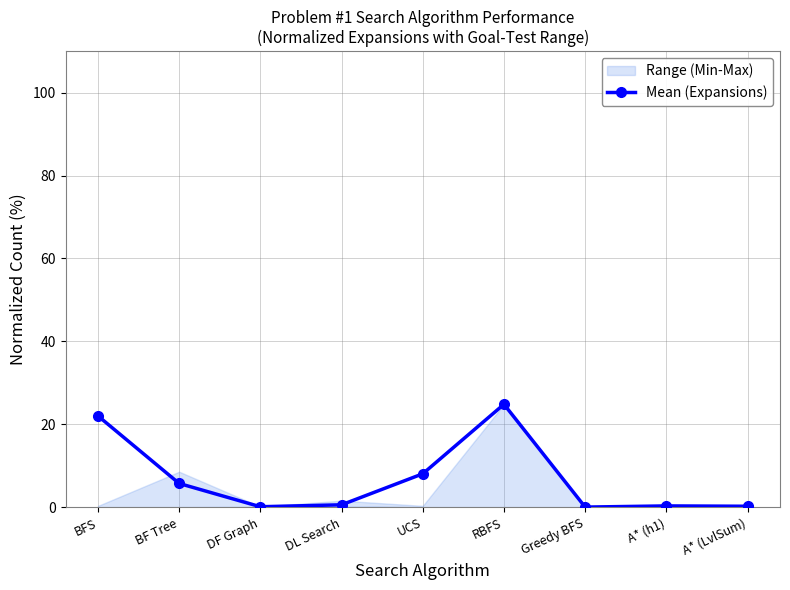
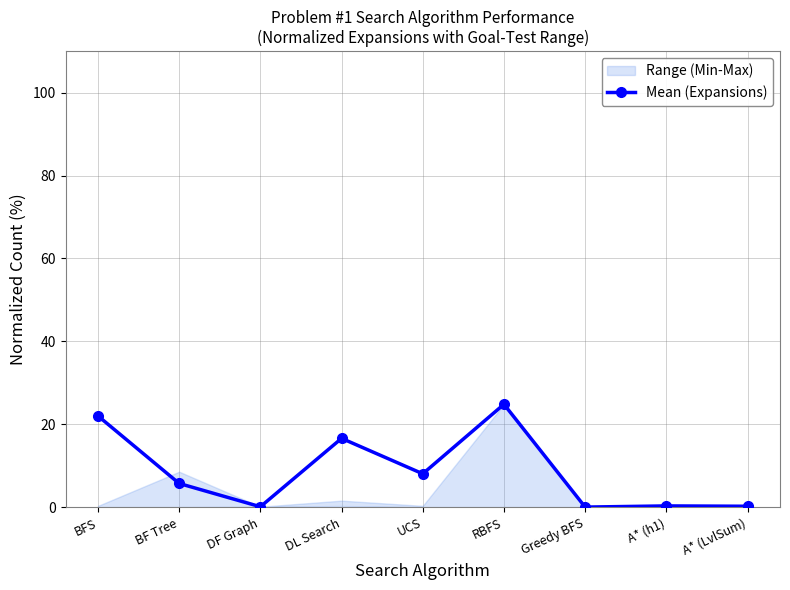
Mean (Expansions), DL Search: 1 -> 17
